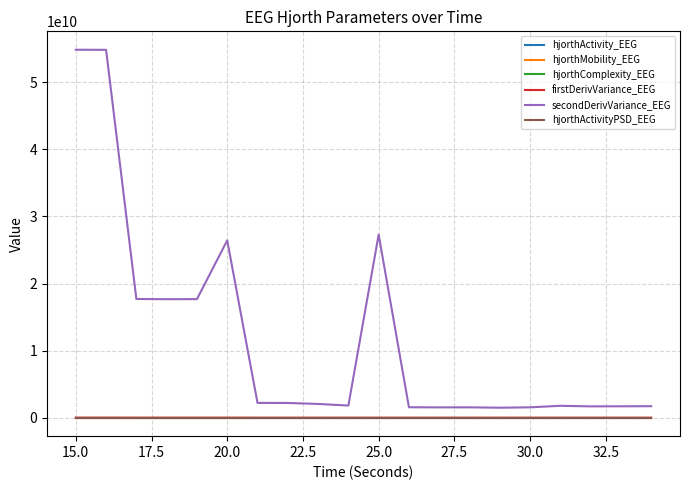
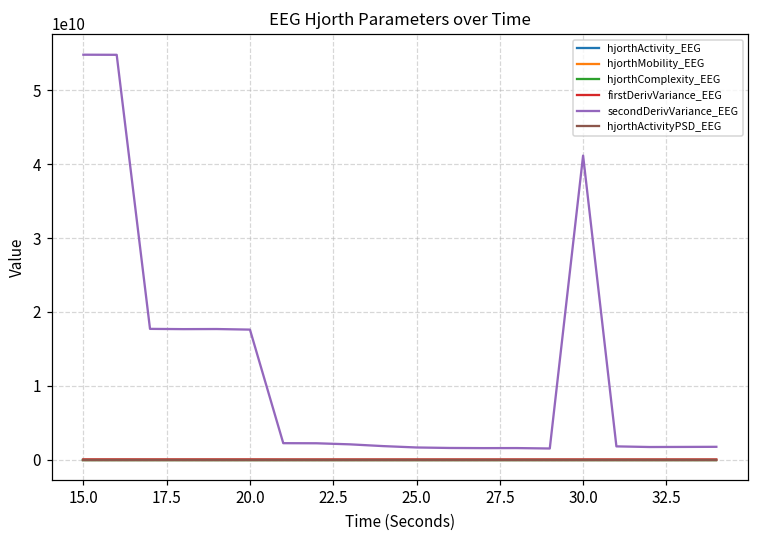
secondDerivVariance_EEG, 20.0: 26000000000 -> 18000000000
secondDerivVariance_EEG, 25.0: 27000000000 -> 2000000000
secondDerivVariance_EEG, 30.0: 2000000000 -> 41000000000
